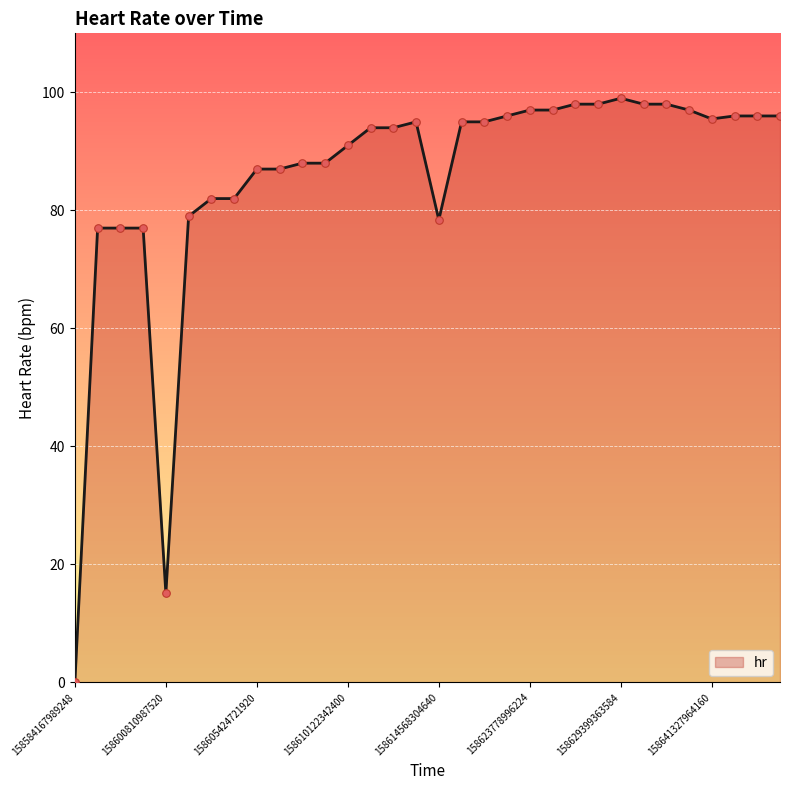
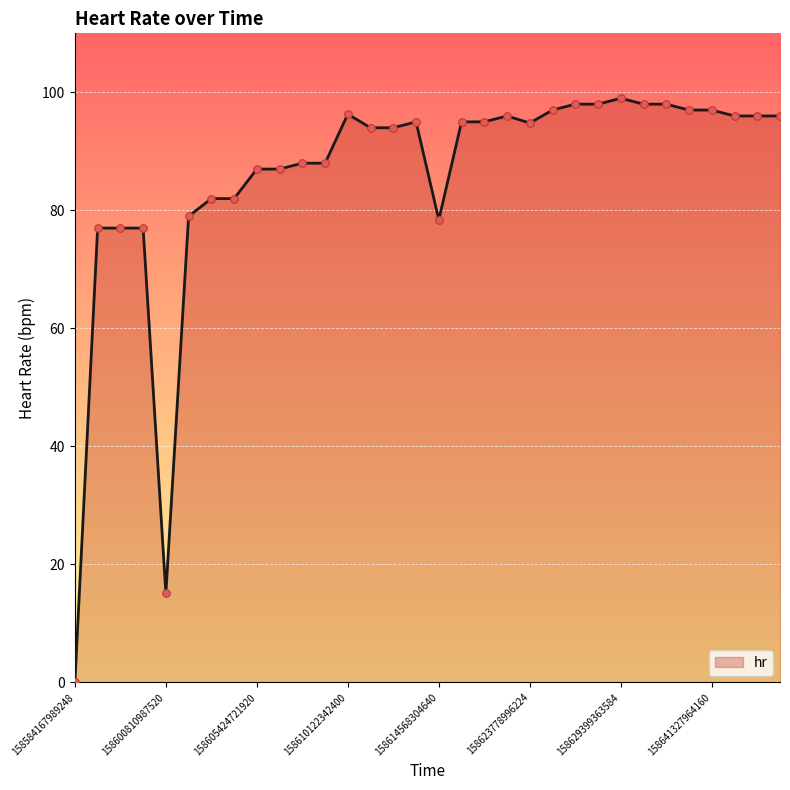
158610122342400: 91 -> 96
158623778996224: 97 -> 95
158641327964160: 96 -> 97
